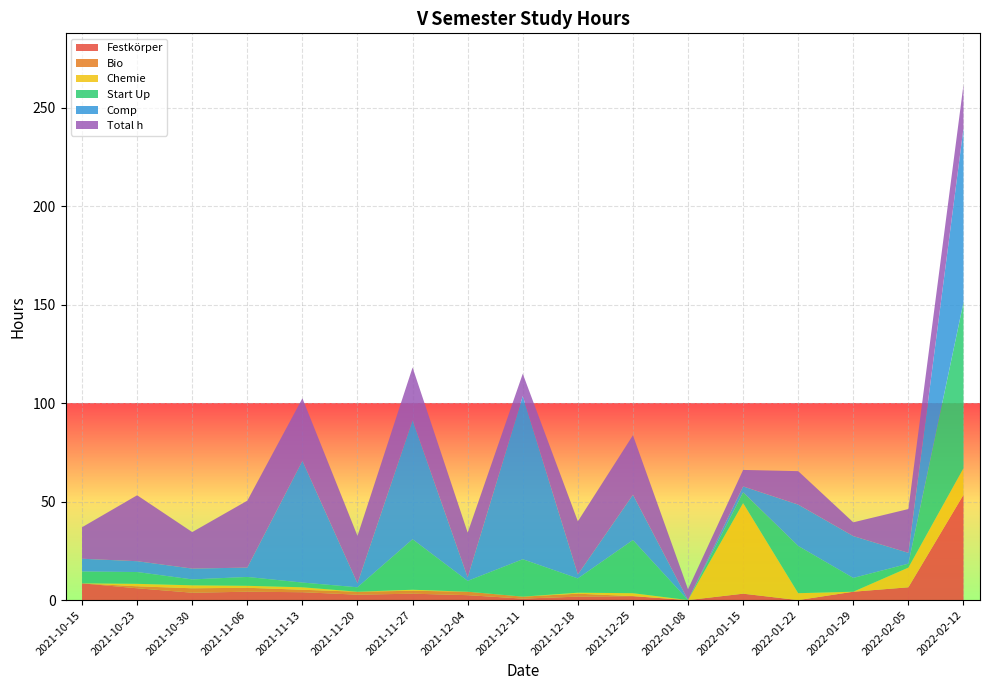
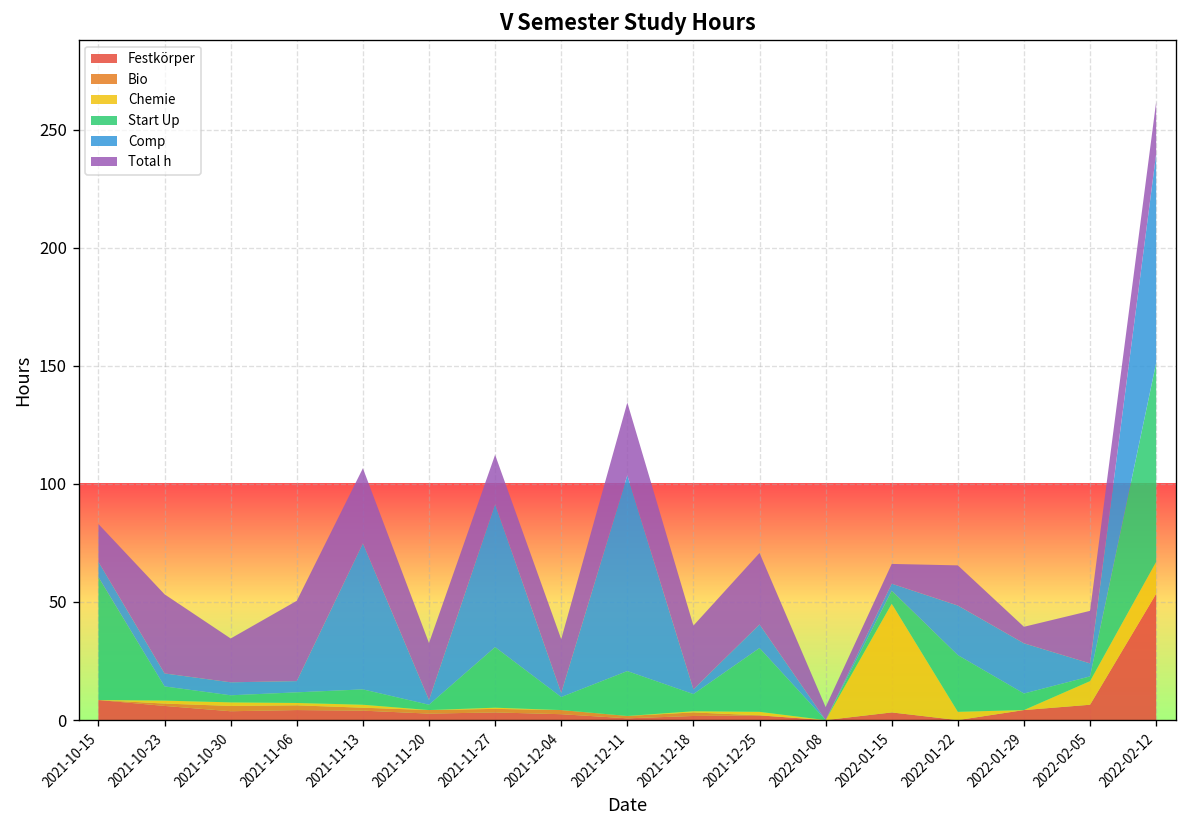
Start Up, 2021-10-15: 6 -> 52
Start Up, 2021-11-13: 2 -> 7
Total h, 2021-11-27: 27 -> 21
Total h, 2021-12-11: 11 -> 31
Comp, 2021-12-25: 23 -> 10
